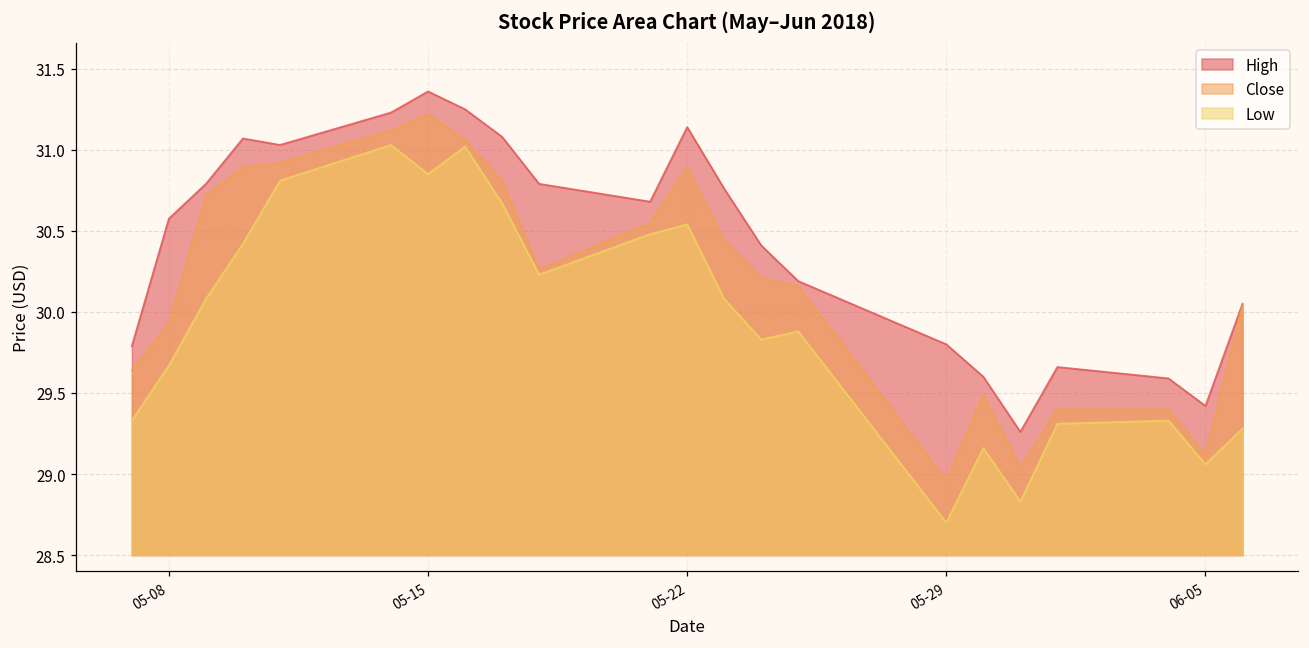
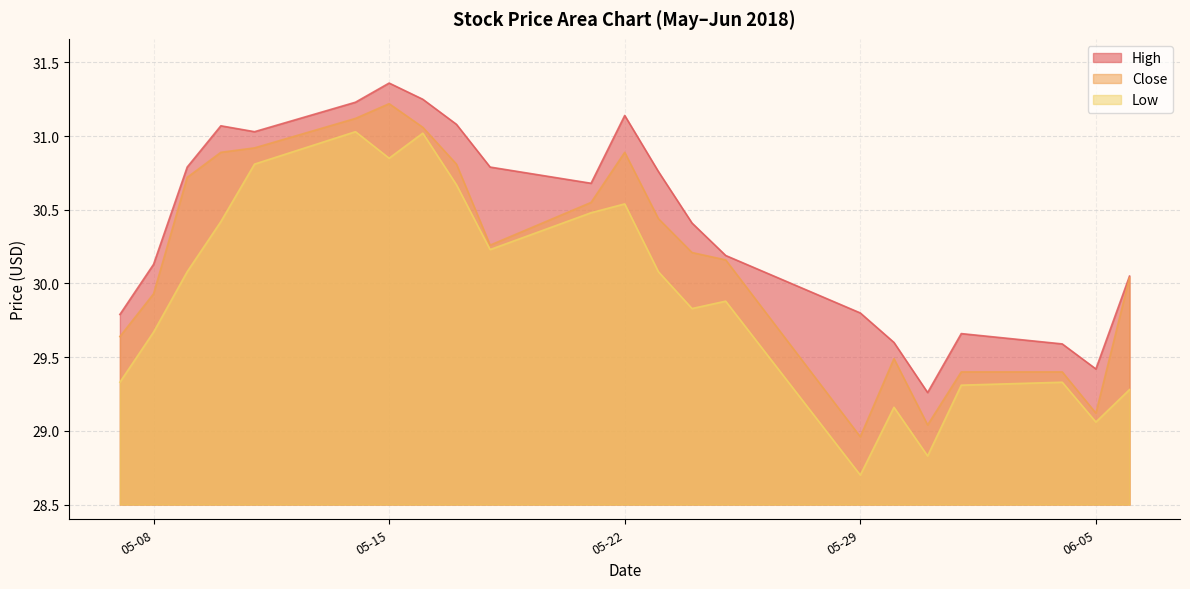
High, 05-08: 30.58 -> 30.13
